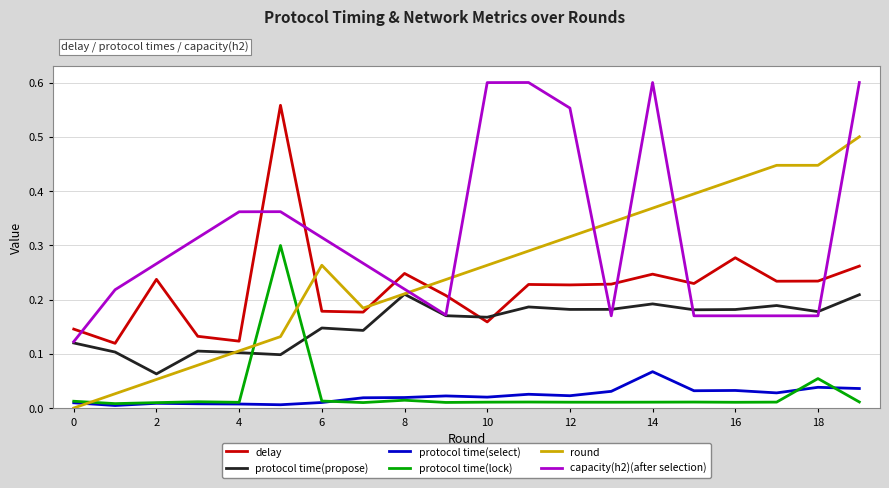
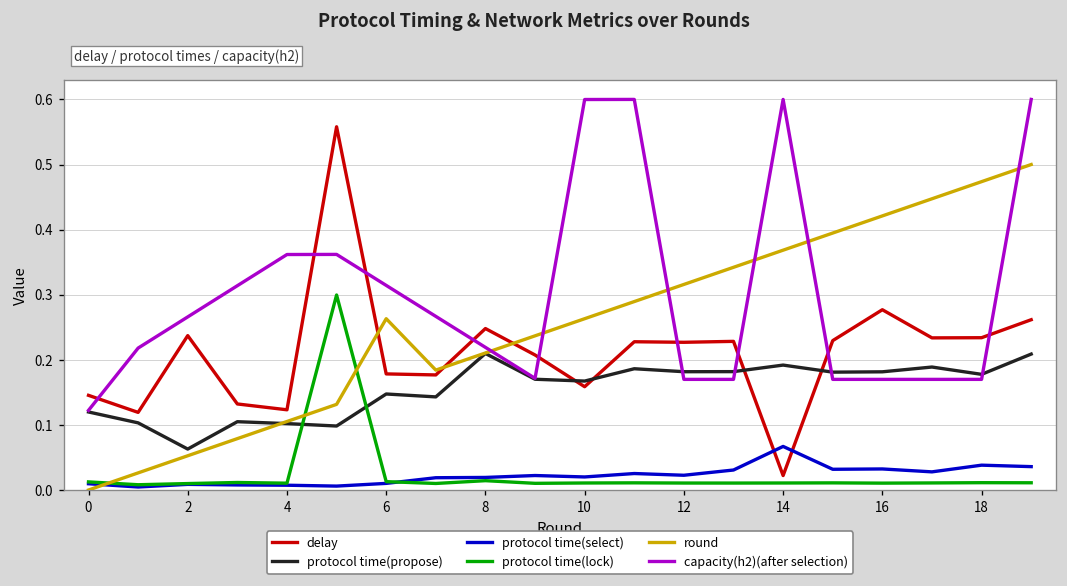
capacity(h2)(after selection), 12: 0.55 -> 0.17
delay, 14: 0.25 -> 0.02
protocol time(lock), 18: 0.05 -> 0.01
round, 18: 0.45 -> 0.47
